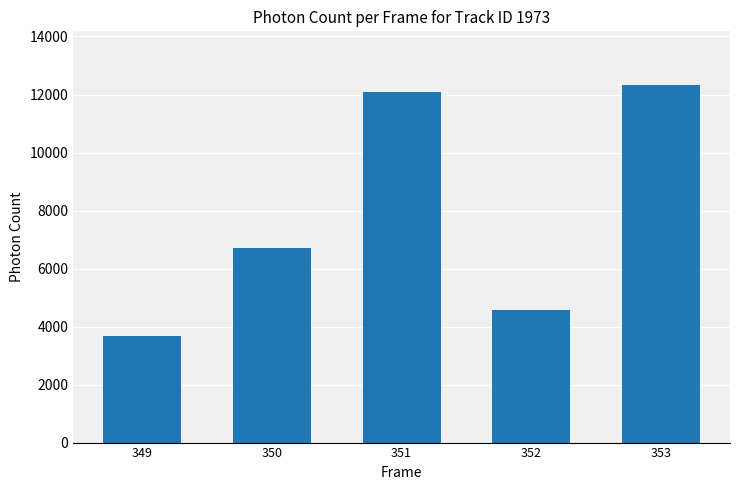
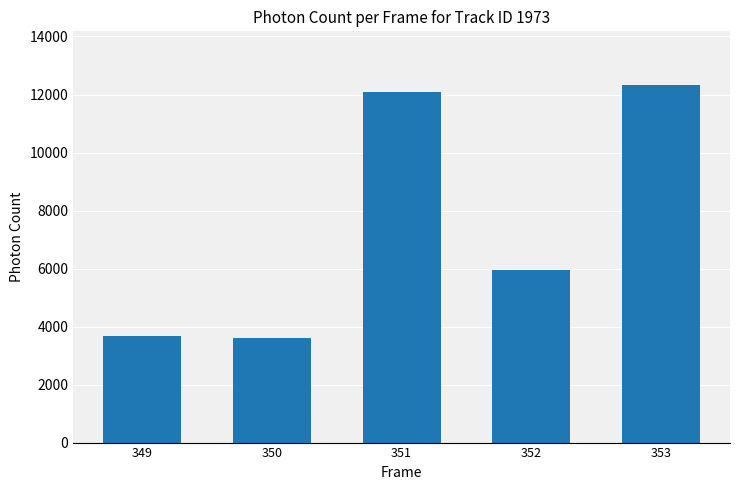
350: 6700 -> 3600
352: 4600 -> 5900
